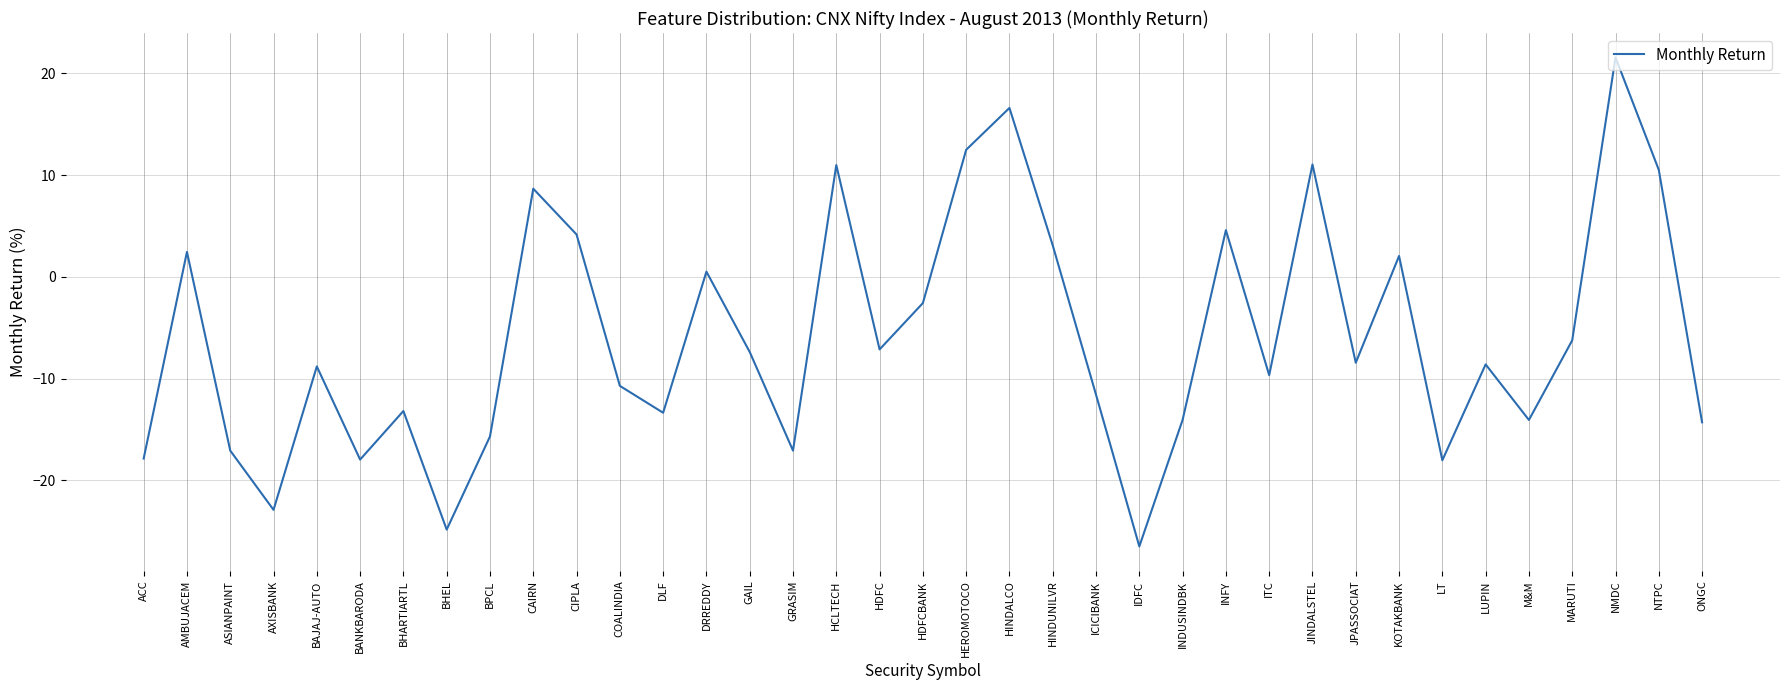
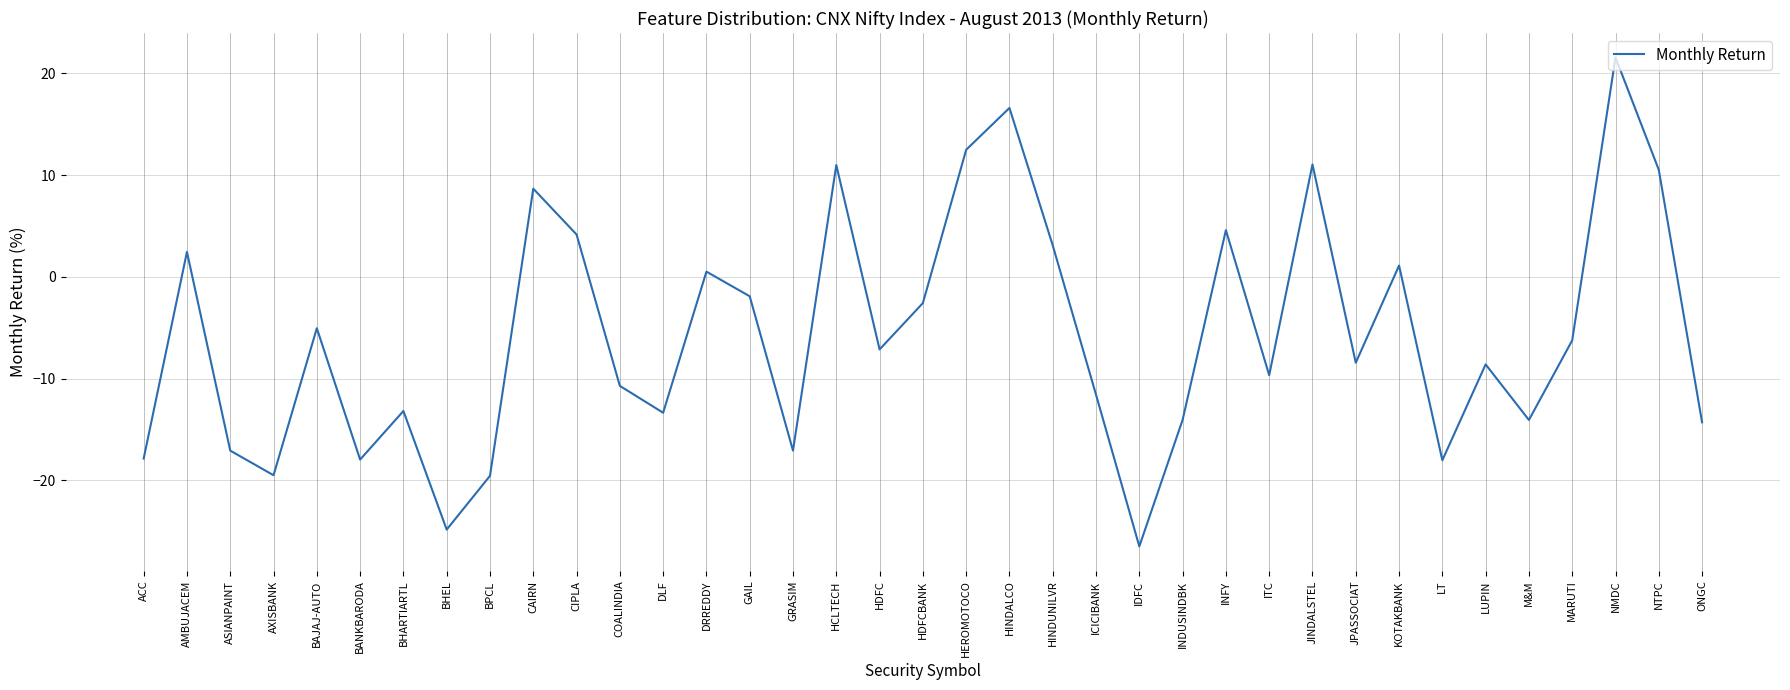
AXISBANK: -22.9 -> -19.5
BAJAJ-AUTO: -8.8 -> -5.1
BPCL: -15.7 -> -19.6
GAIL: -7.4 -> -1.9
KOTAKBANK: 2.1 -> 1.1
